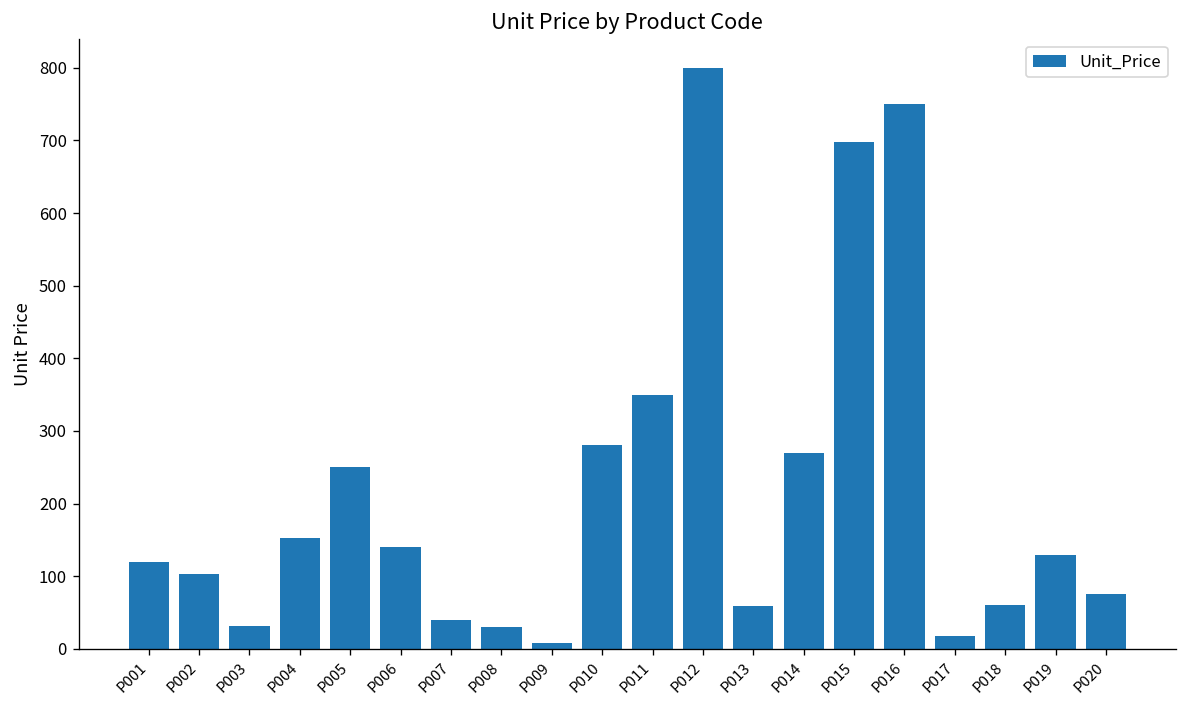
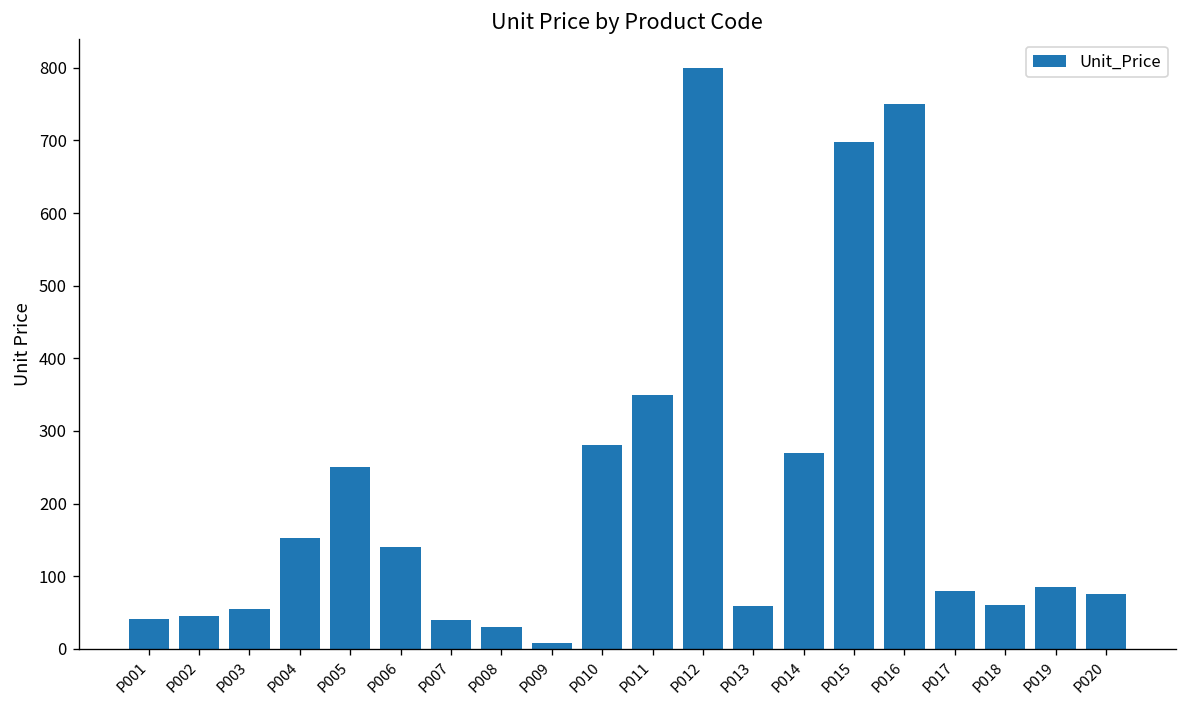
P001: 120 -> 40
P002: 100 -> 50
P003: 30 -> 60
P017: 20 -> 80
P019: 130 -> 90
